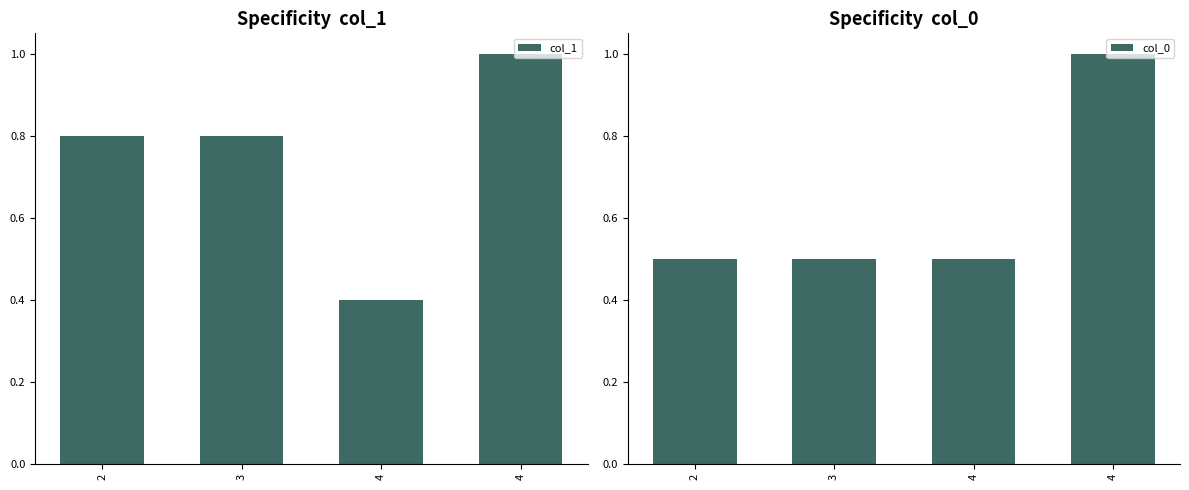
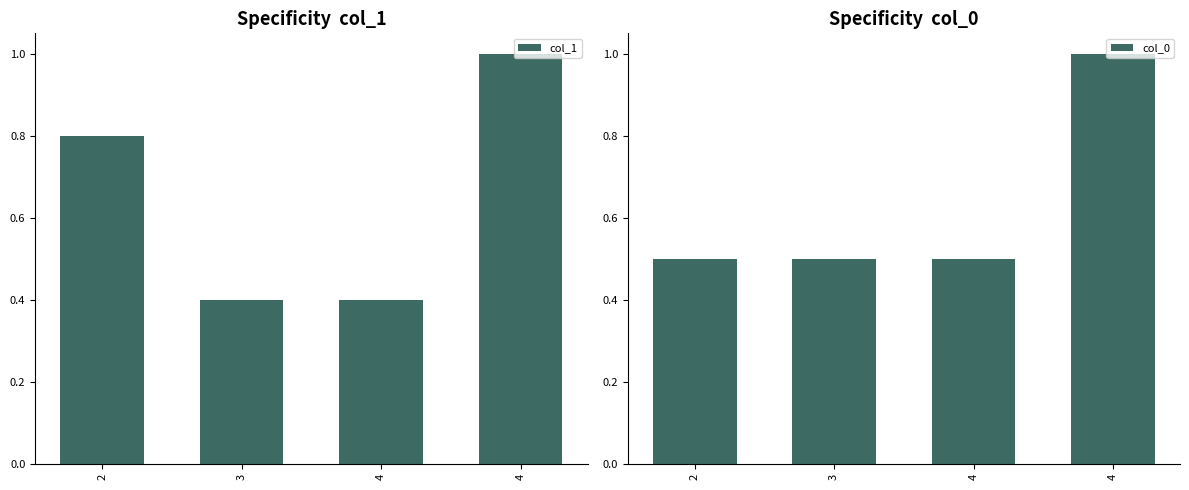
Specificity col_1, 3: 0.80 -> 0.40
